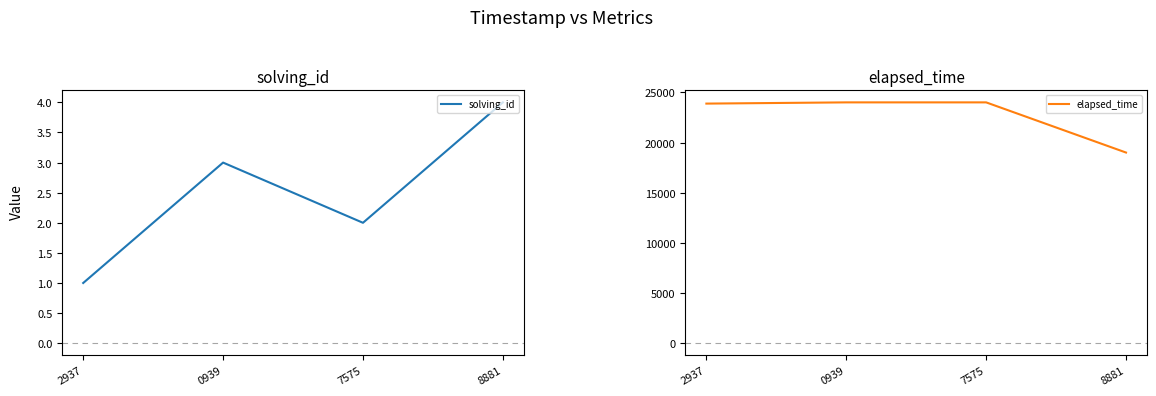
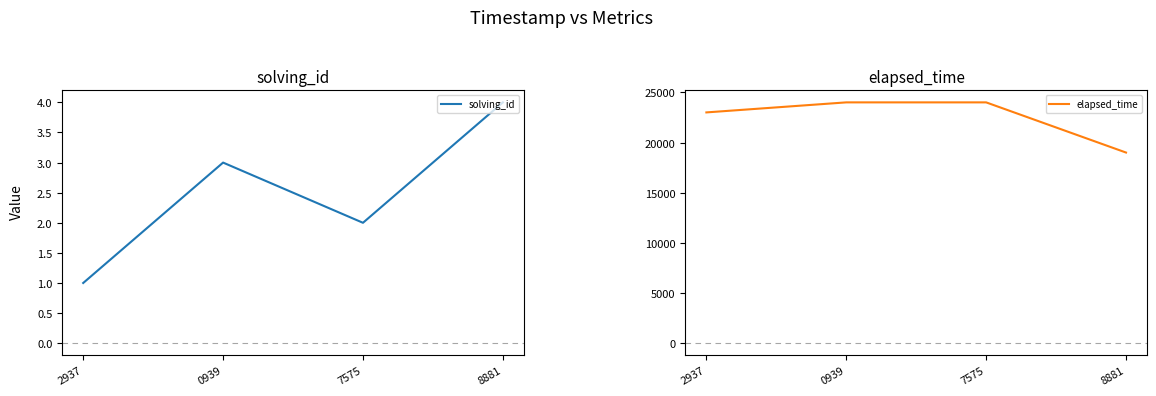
elapsed_time, 2937: 23900 -> 23000
